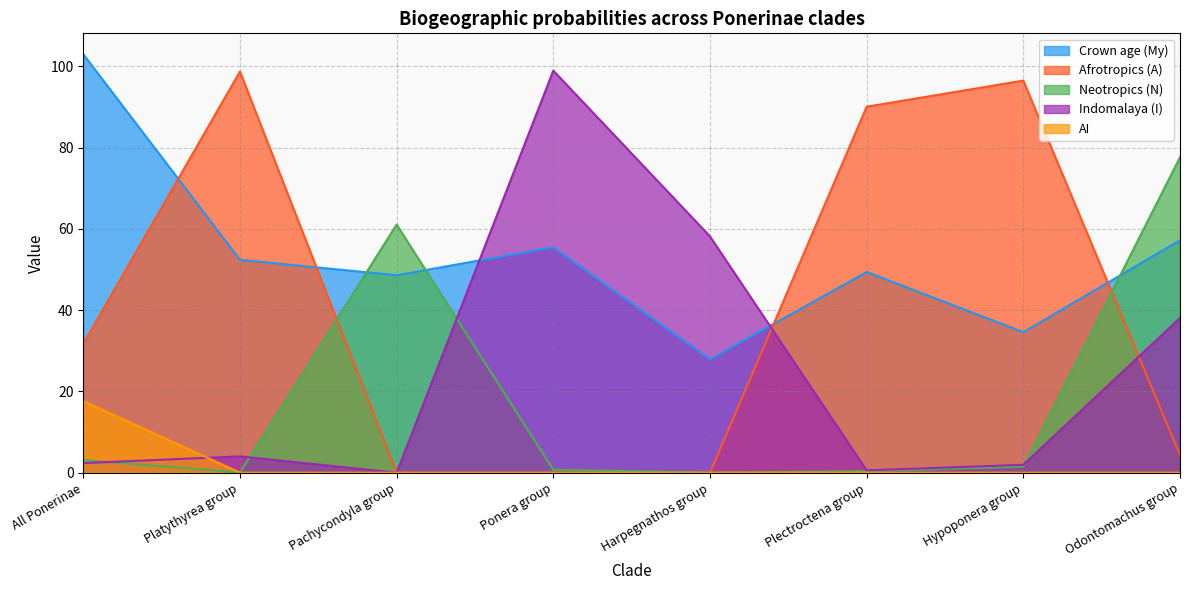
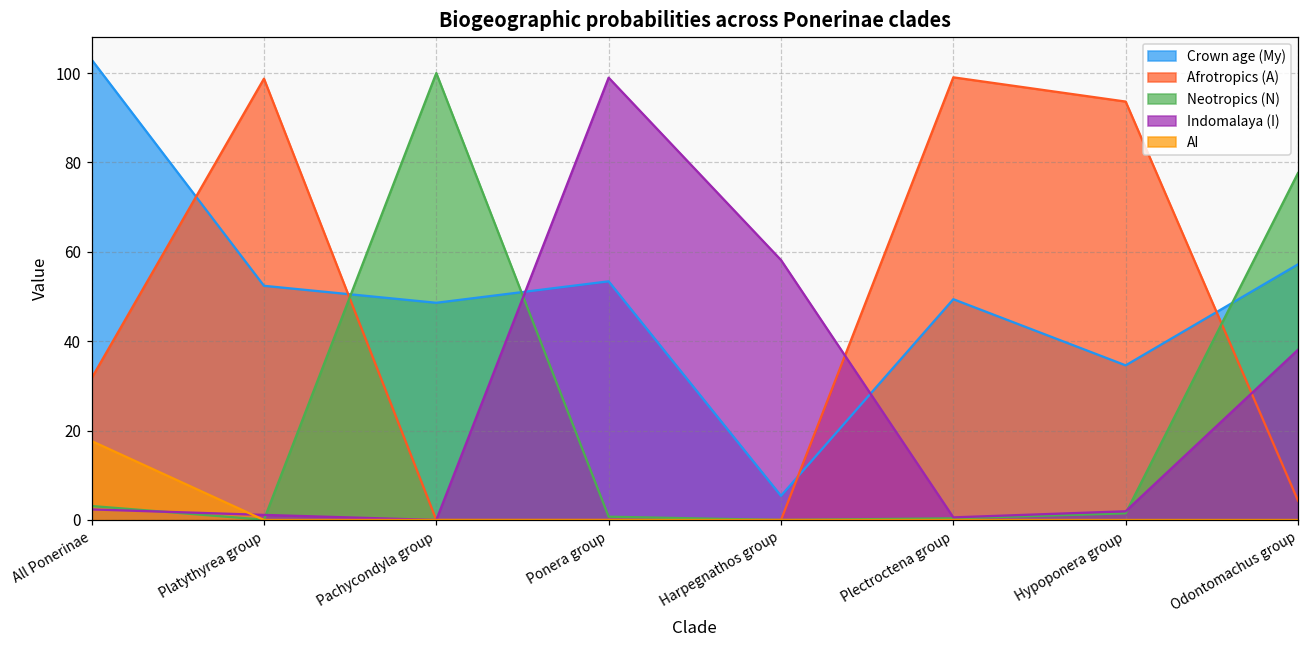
Indomalaya (I), Platythyrea group: 4 -> 1
Neotropics (N), Pachycondyla group: 61 -> 100
Crown age (My), Ponera group: 56 -> 53
Crown age (My), Harpegnathos group: 28 -> 5
Afrotropics (A), Plectroctena group: 90 -> 99
Afrotropics (A), Hypoponera group: 97 -> 94
